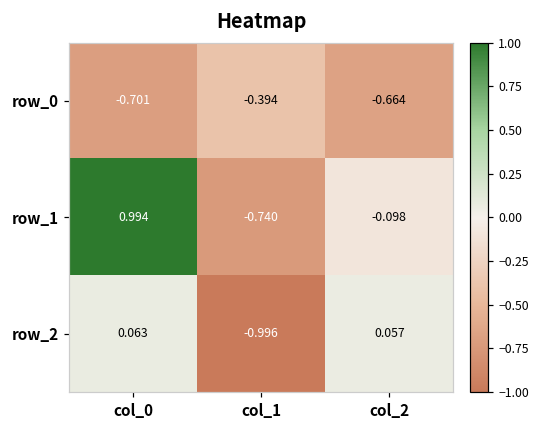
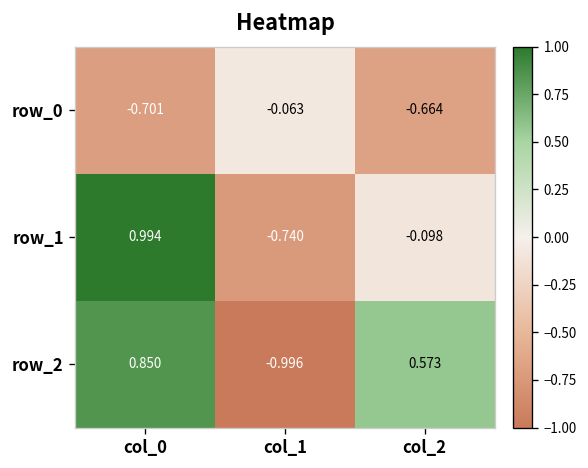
row_0, col_1: -0.394 -> -0.063
row_2, col_0: 0.063 -> 0.850
row_2, col_2: 0.057 -> 0.573
